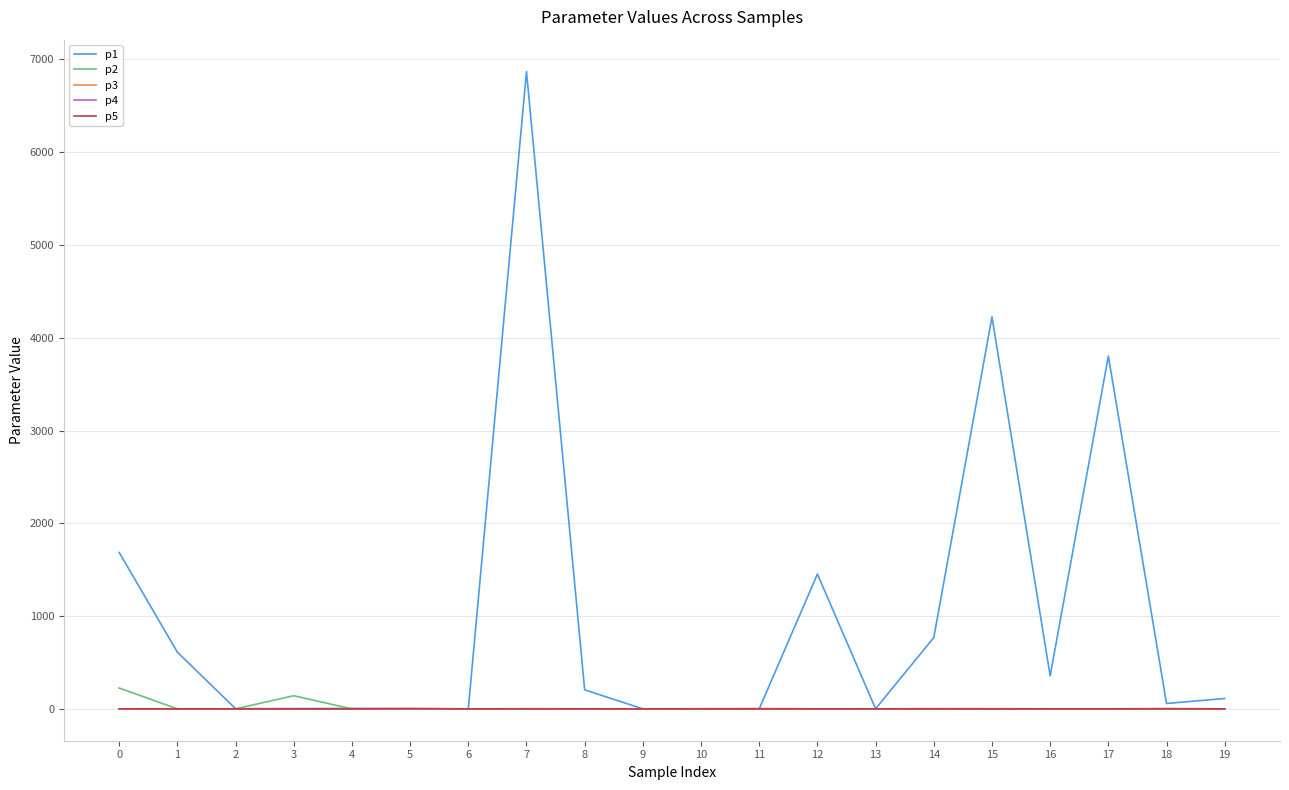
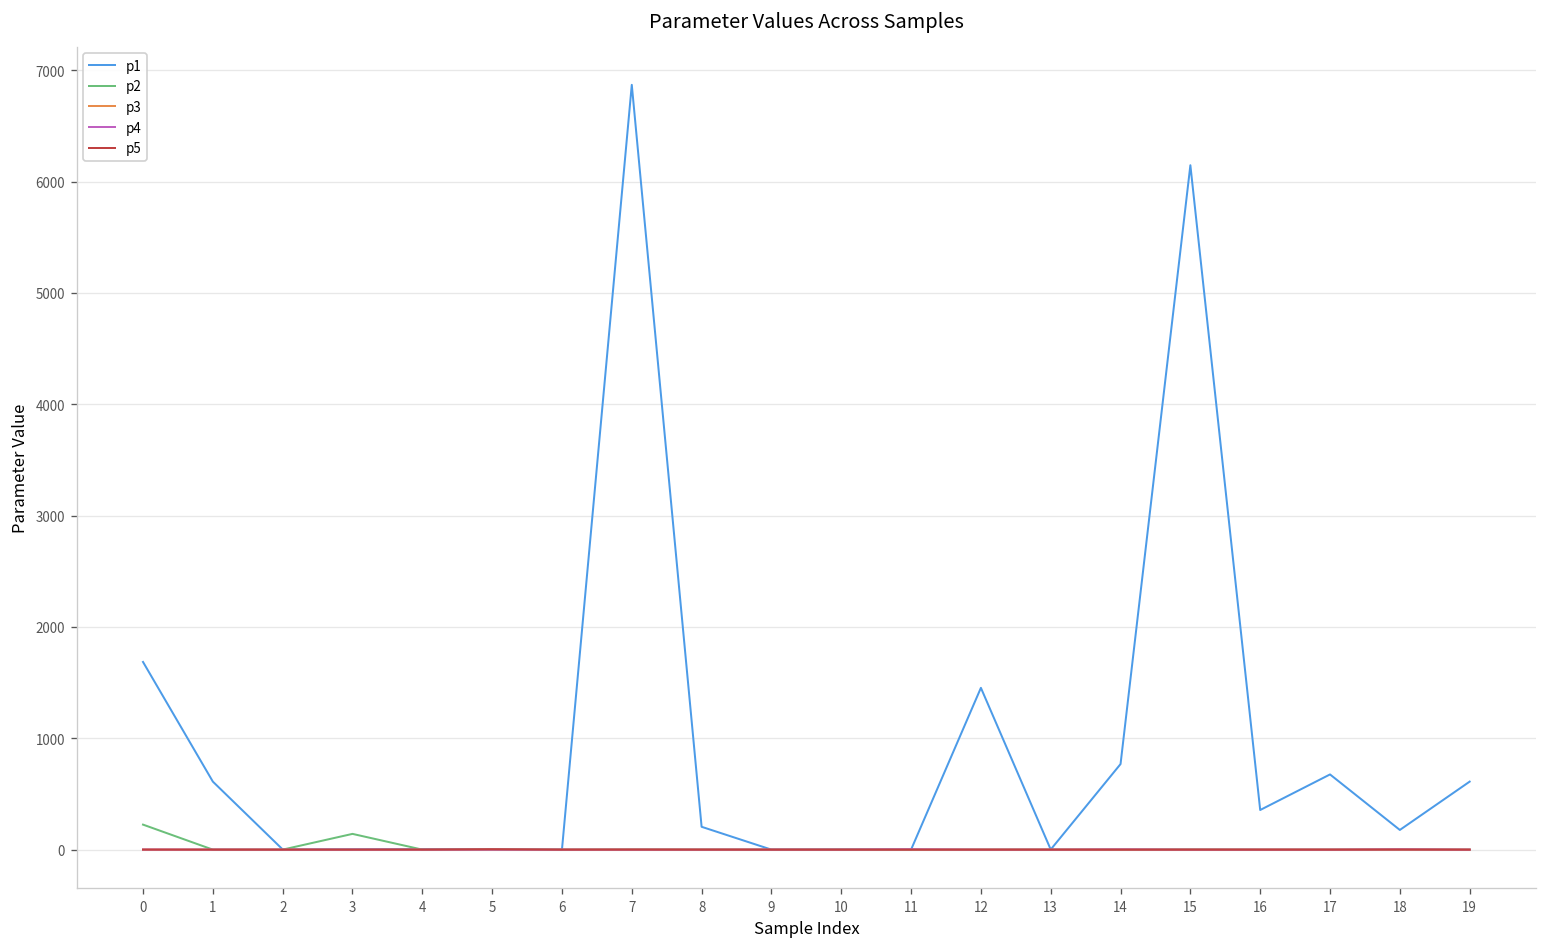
p1, 15: 4200 -> 6100
p1, 17: 3800 -> 700
p1, 18: 100 -> 200
p1, 19: 100 -> 600
